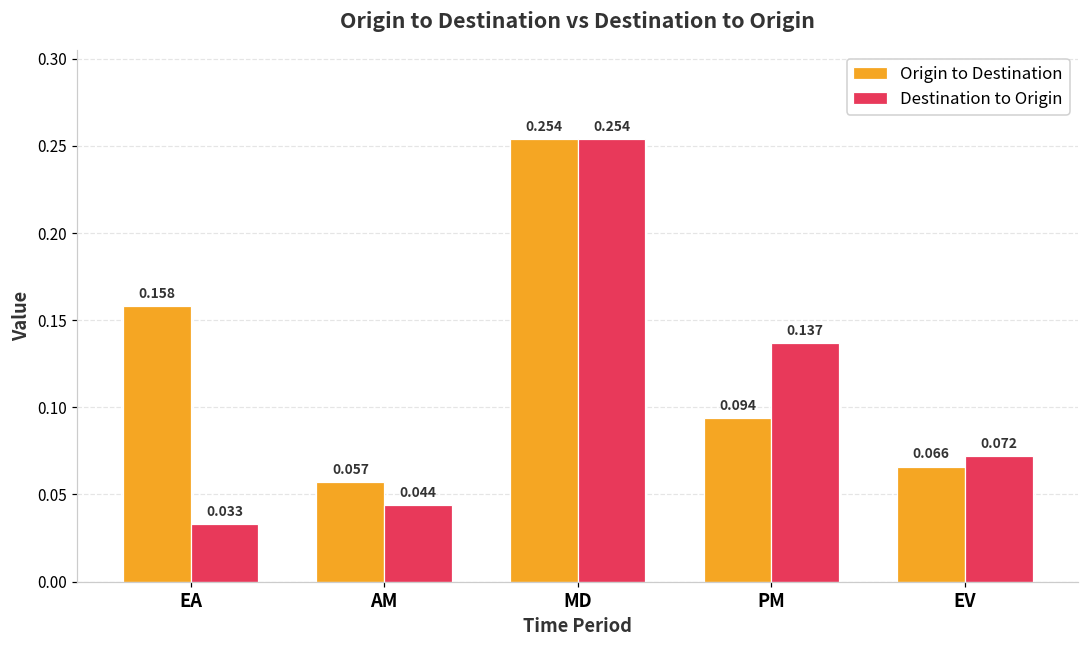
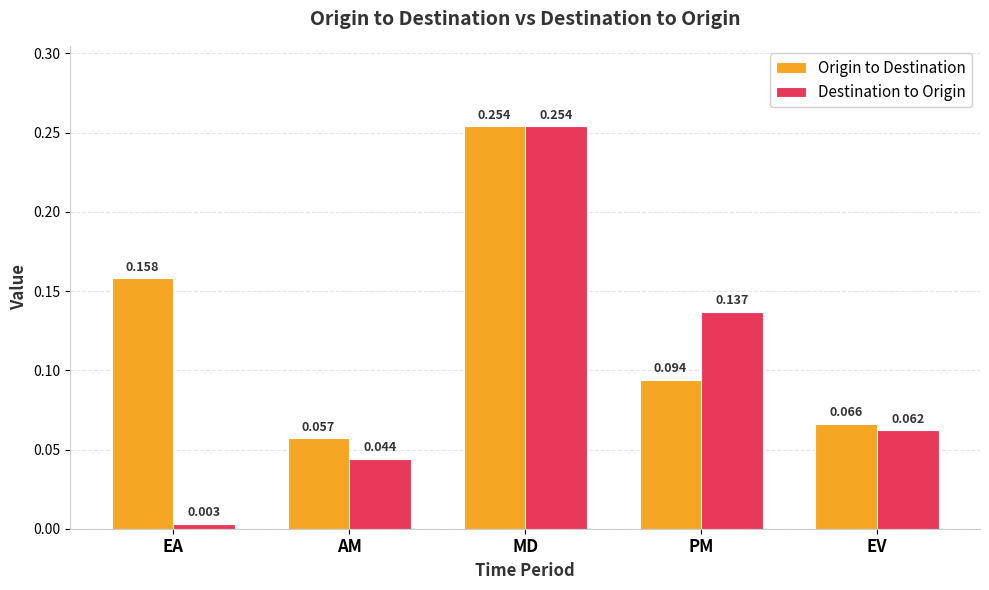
Destination to Origin, EA: 0.033 -> 0.003
Destination to Origin, EV: 0.072 -> 0.062
